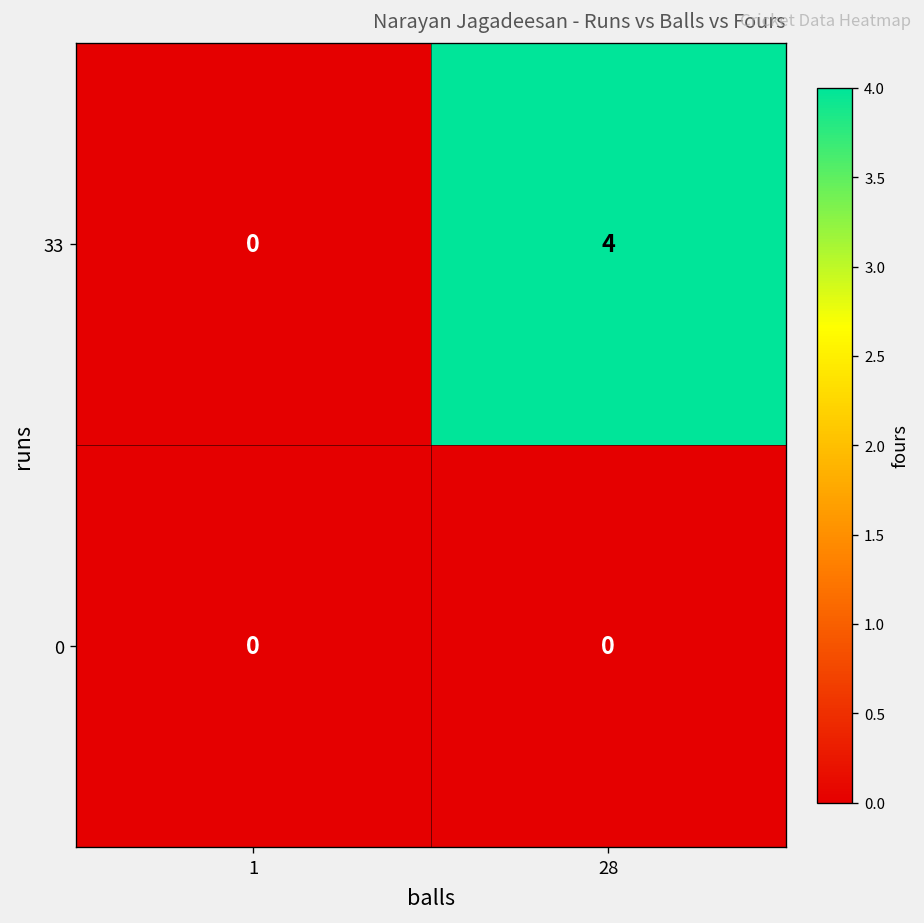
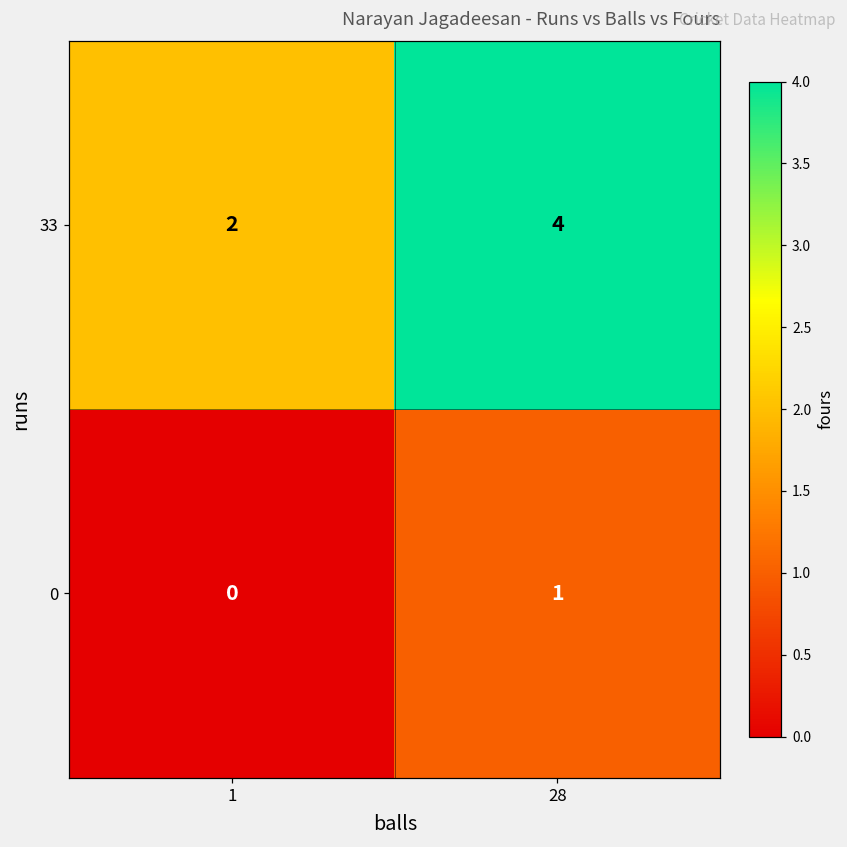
33, 1: 0 -> 2
0, 28: 0 -> 1
